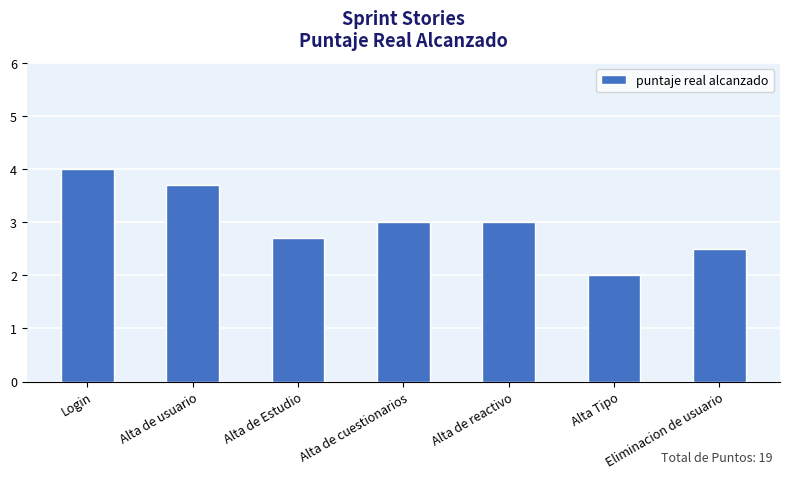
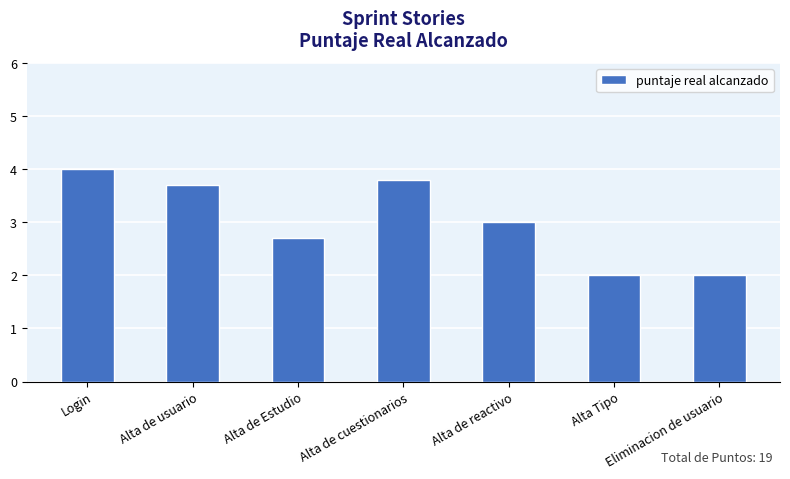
Alta de cuestionarios: 3.0 -> 3.8
Eliminacion de usuario: 2.5 -> 2.0
